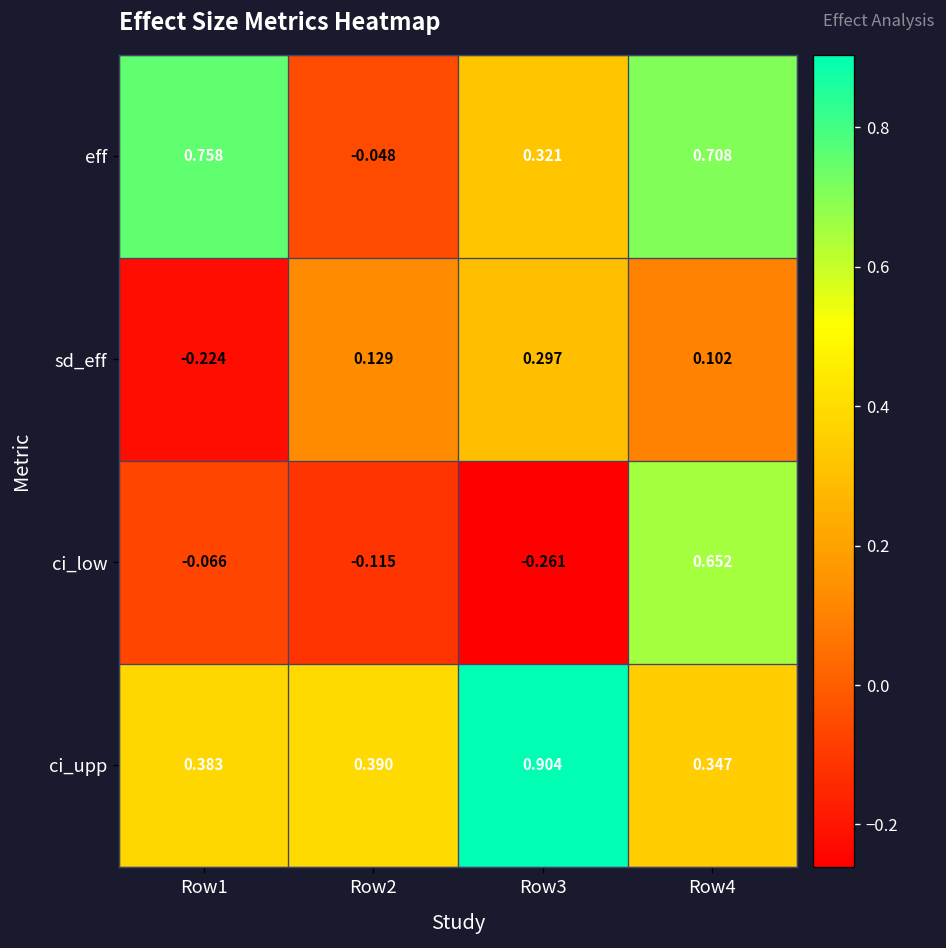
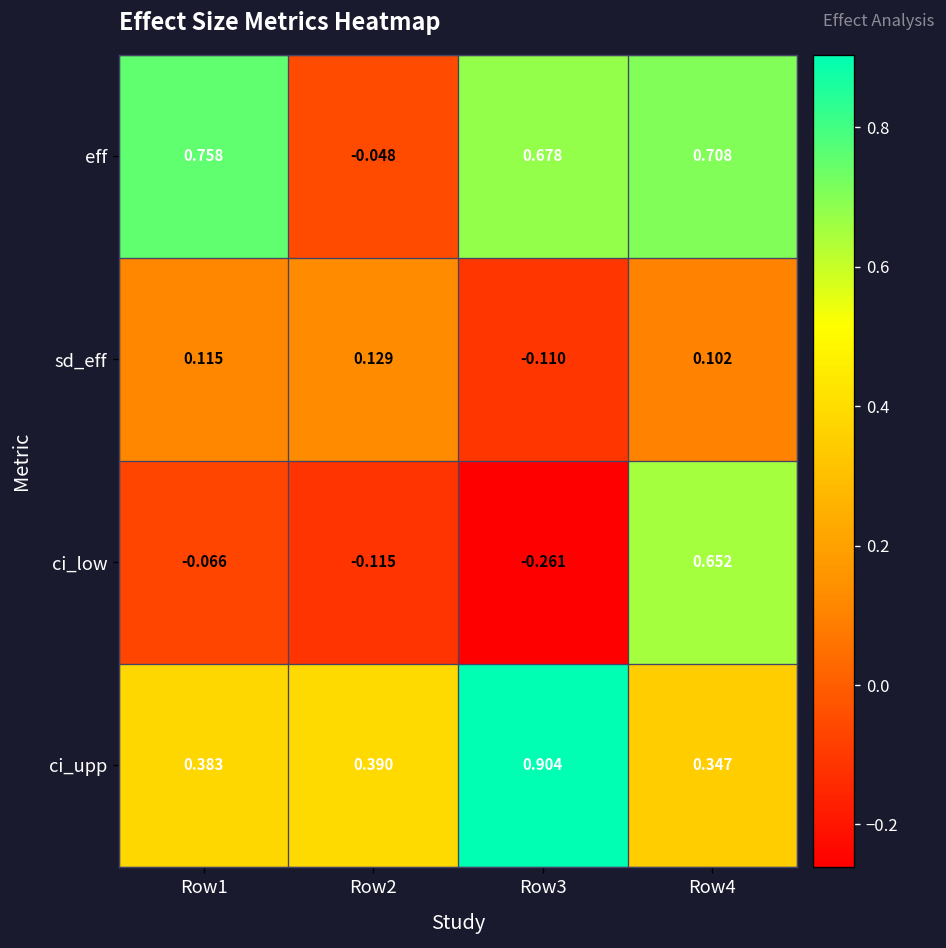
eff, Row3: 0.321 -> 0.678
sd_eff, Row1: -0.224 -> 0.115
sd_eff, Row3: 0.297 -> -0.110
